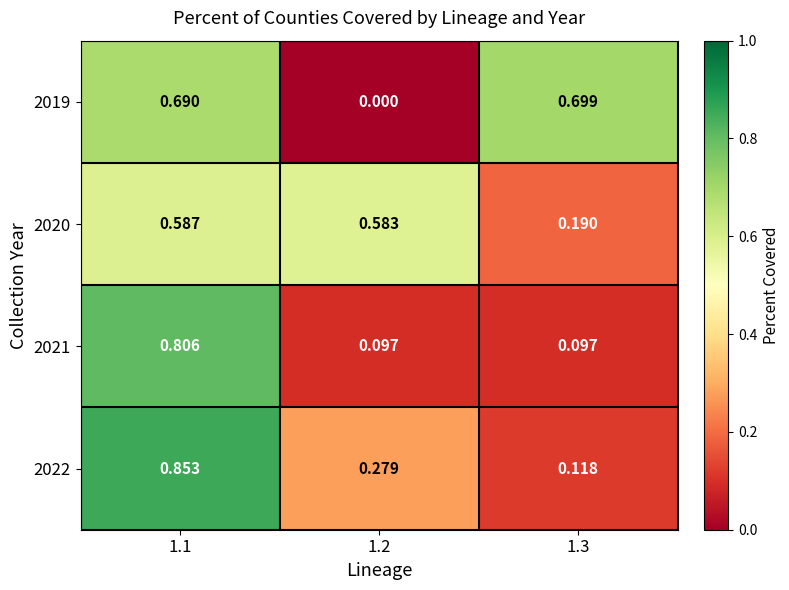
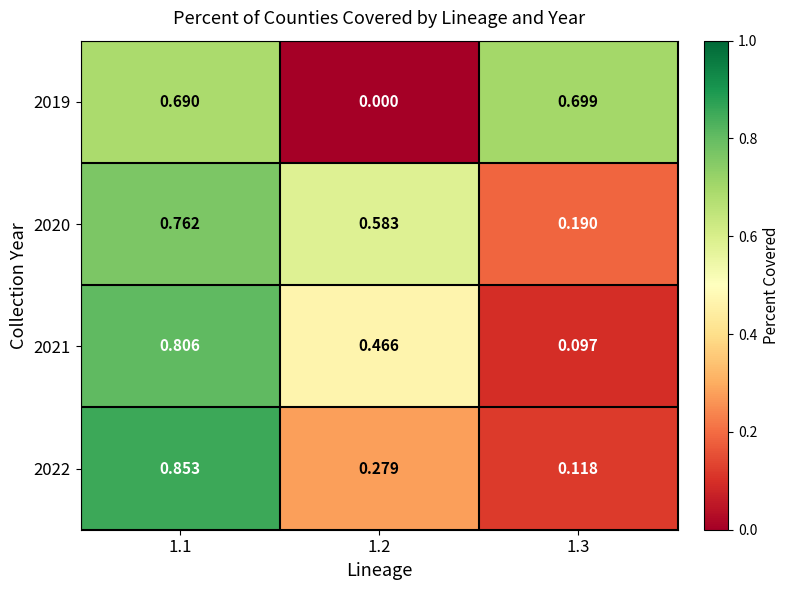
2020, 1.1: 0.587 -> 0.762
2021, 1.2: 0.097 -> 0.466
